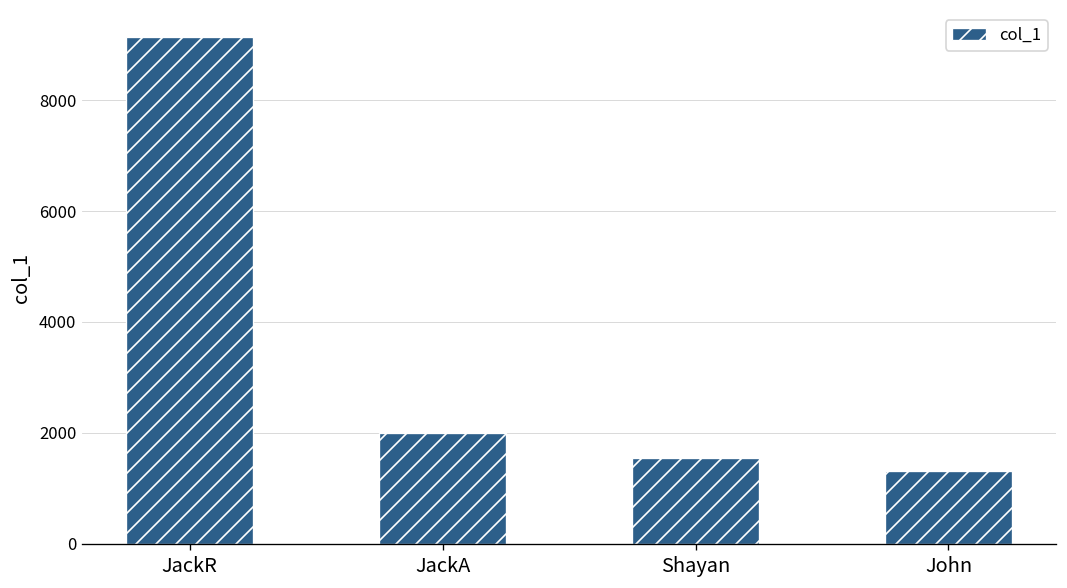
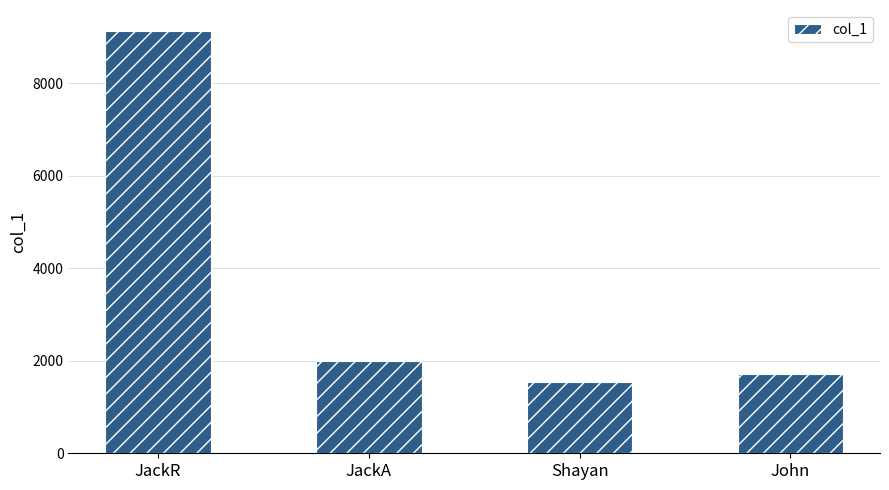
John: 1300 -> 1700
